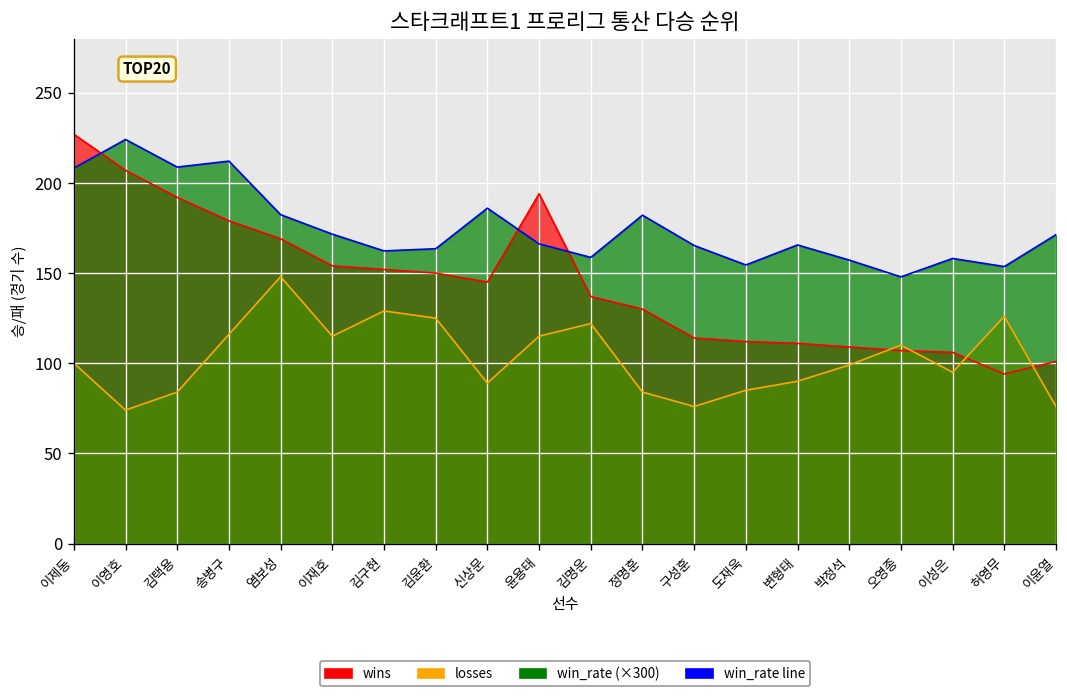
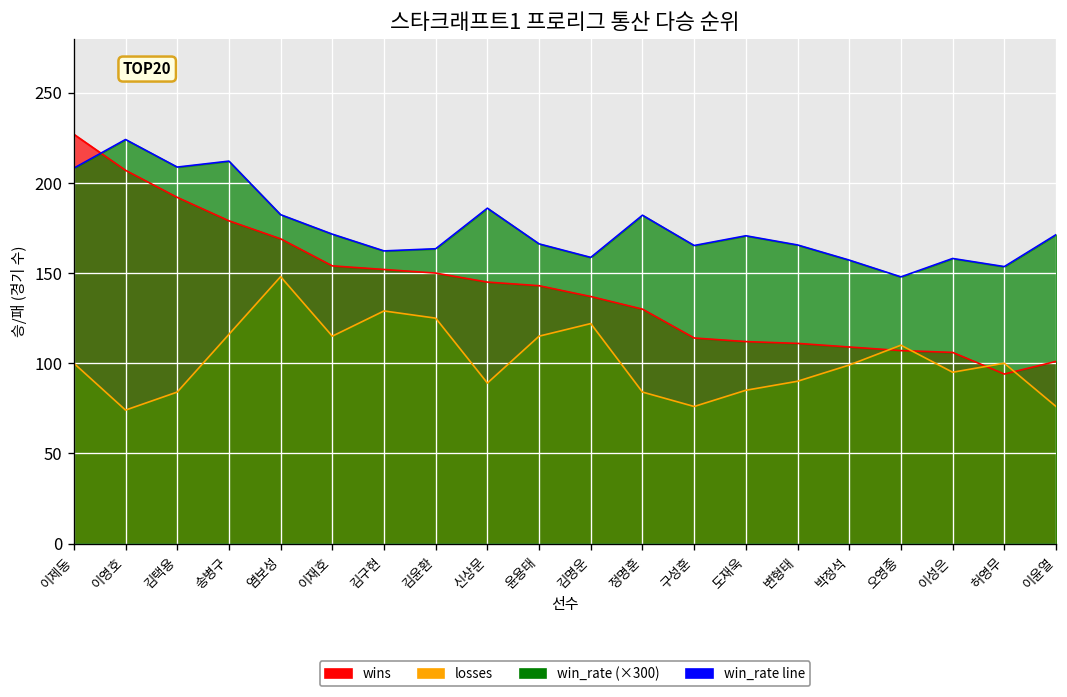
wins, 윤용태: 194 -> 143
win_rate (×300), 도재욱: 155 -> 171
losses, 허영무: 126 -> 100
